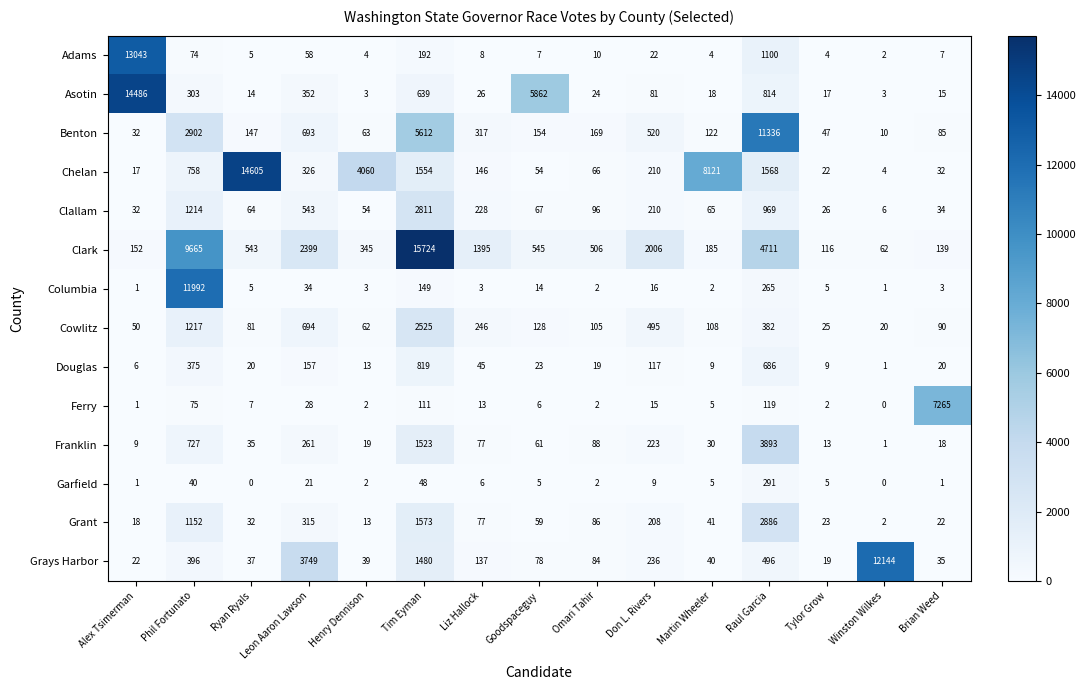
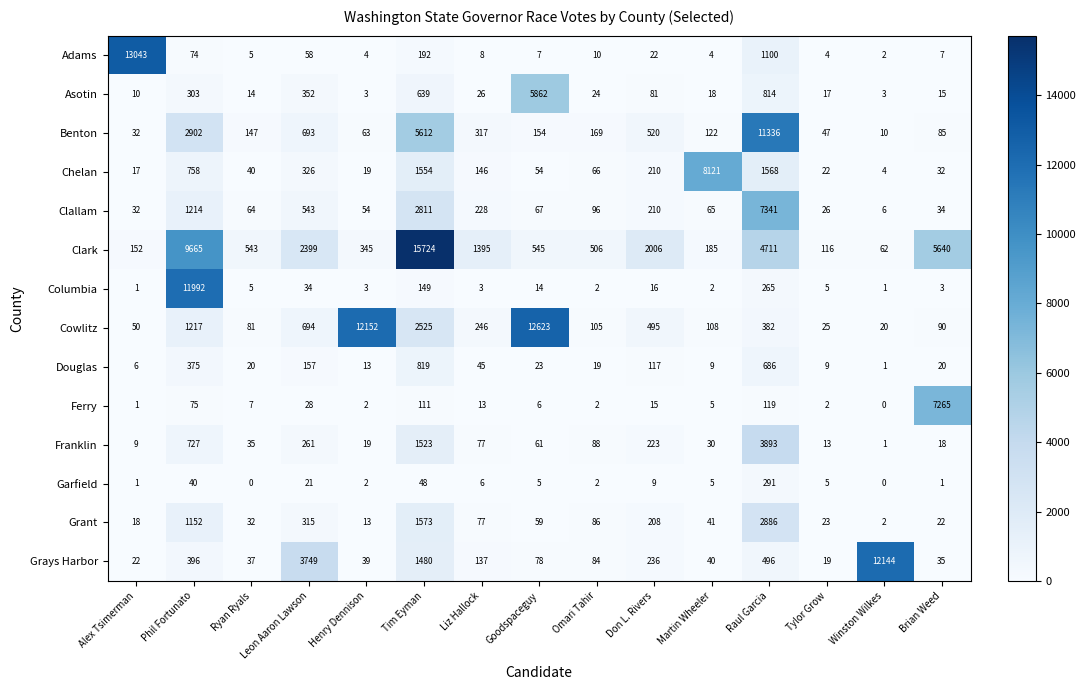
Asotin, Alex Tsimerman: 14486 -> 10
Chelan, Ryan Ryals: 14605 -> 40
Chelan, Henry Dennison: 4060 -> 19
Clallam, Raul Garcia: 969 -> 7341
Clark, Brian Weed: 139 -> 5640
Cowlitz, Henry Dennison: 62 -> 12152
Cowlitz, Goodspaceguy: 128 -> 12623
